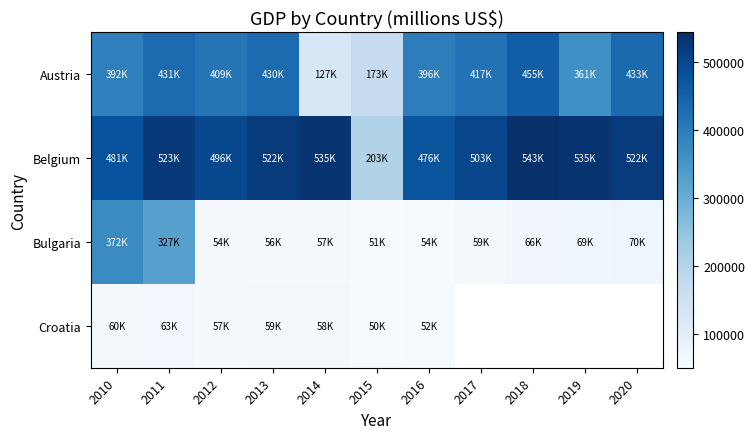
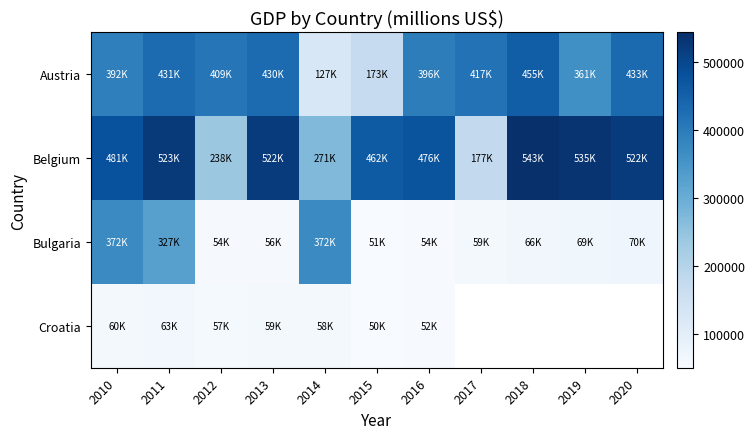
Belgium, 2012: 496K -> 238K
Belgium, 2014: 535K -> 271K
Belgium, 2015: 203K -> 462K
Belgium, 2017: 503K -> 177K
Bulgaria, 2014: 57K -> 372K
